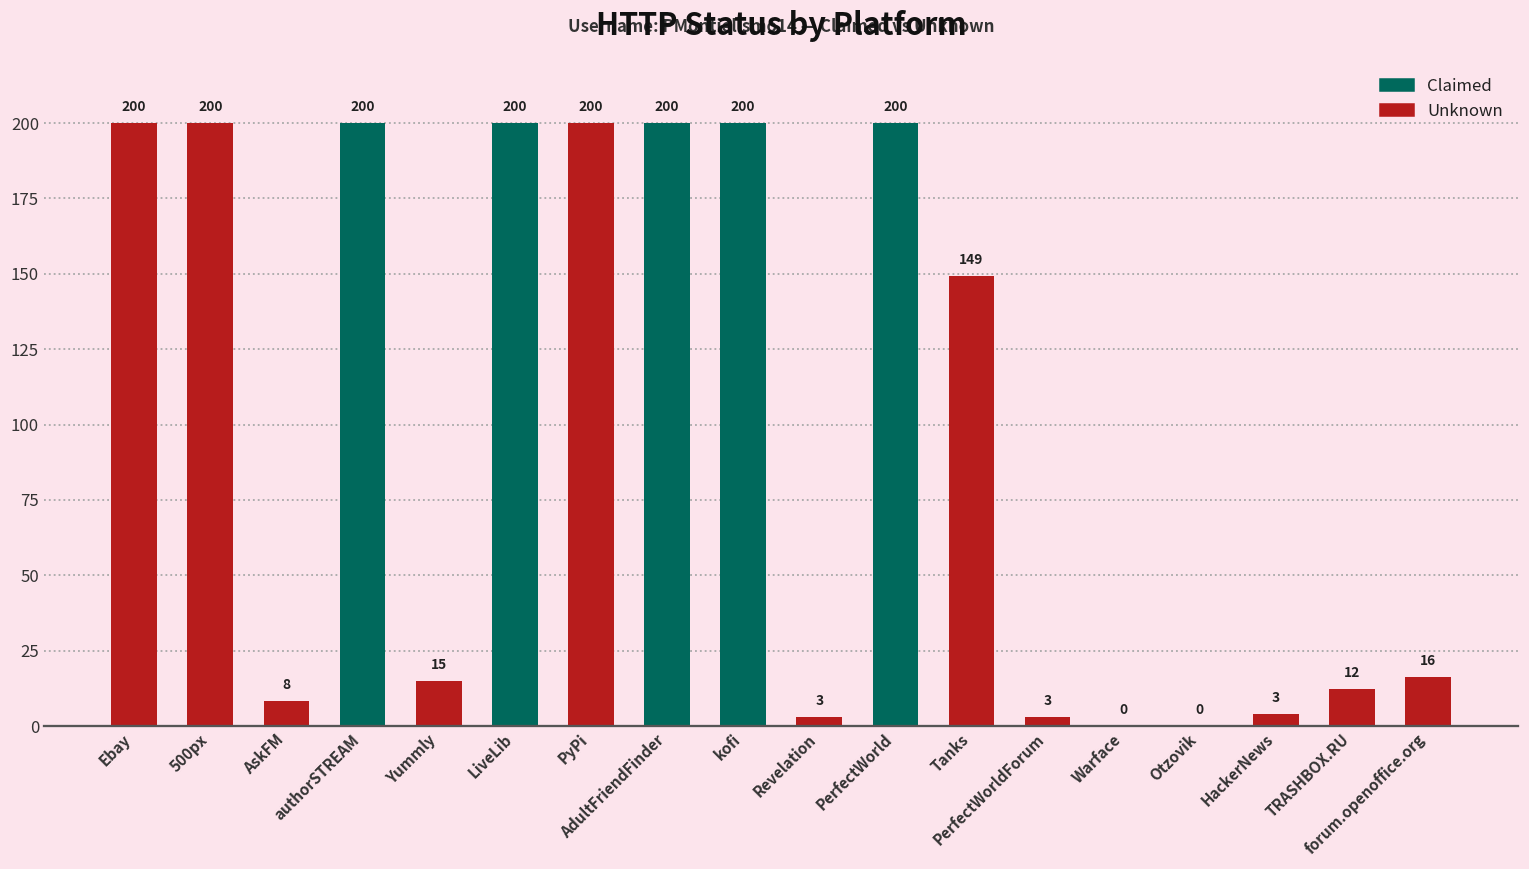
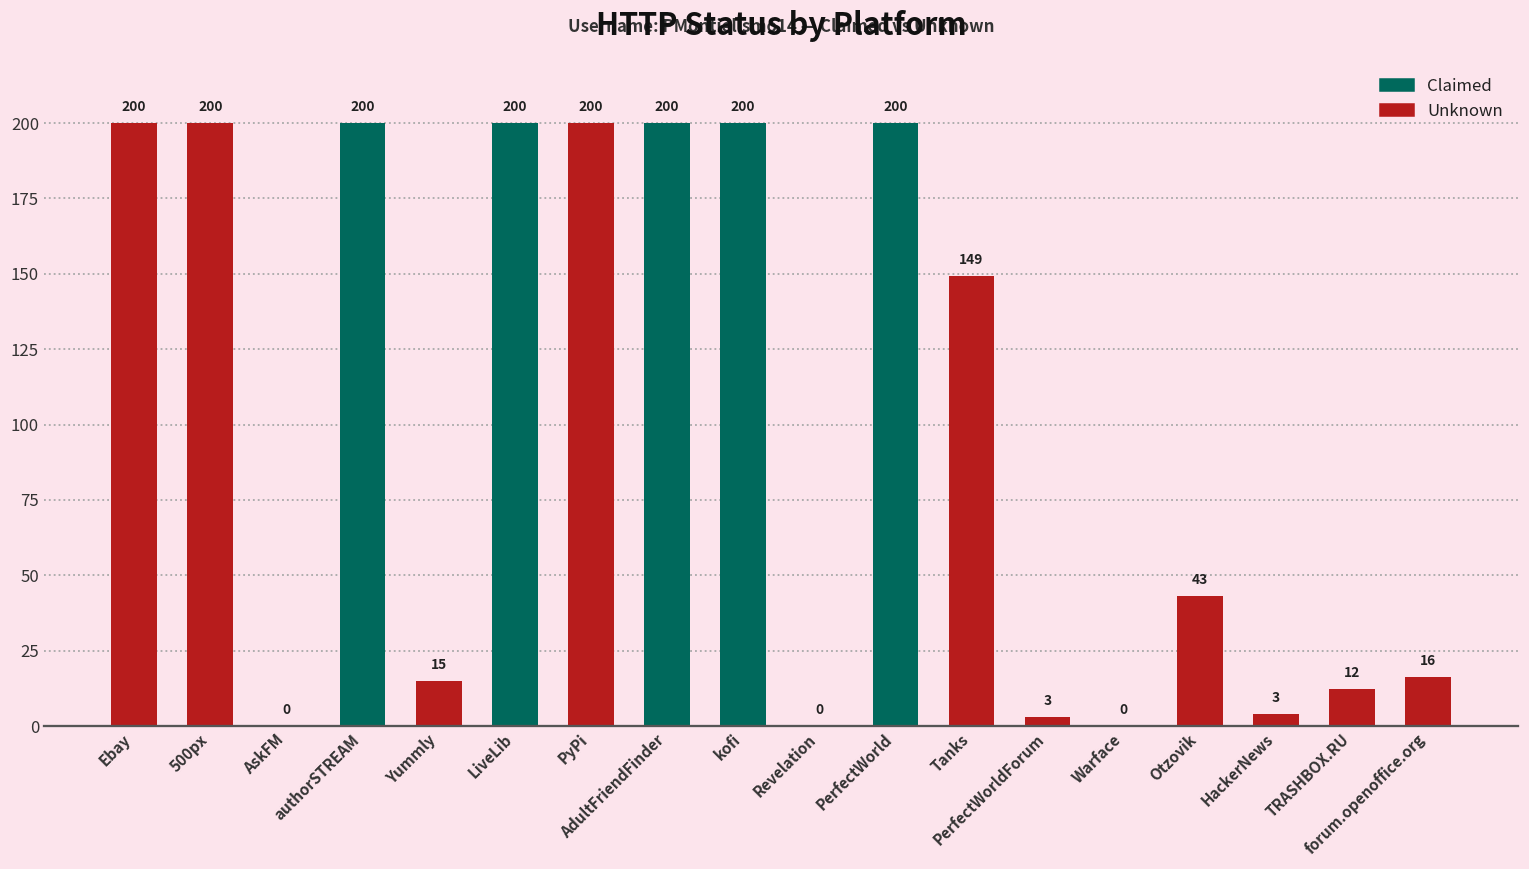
AskFM: 8 -> 0
Revelation: 3 -> 0
Otzovik: 0 -> 43
